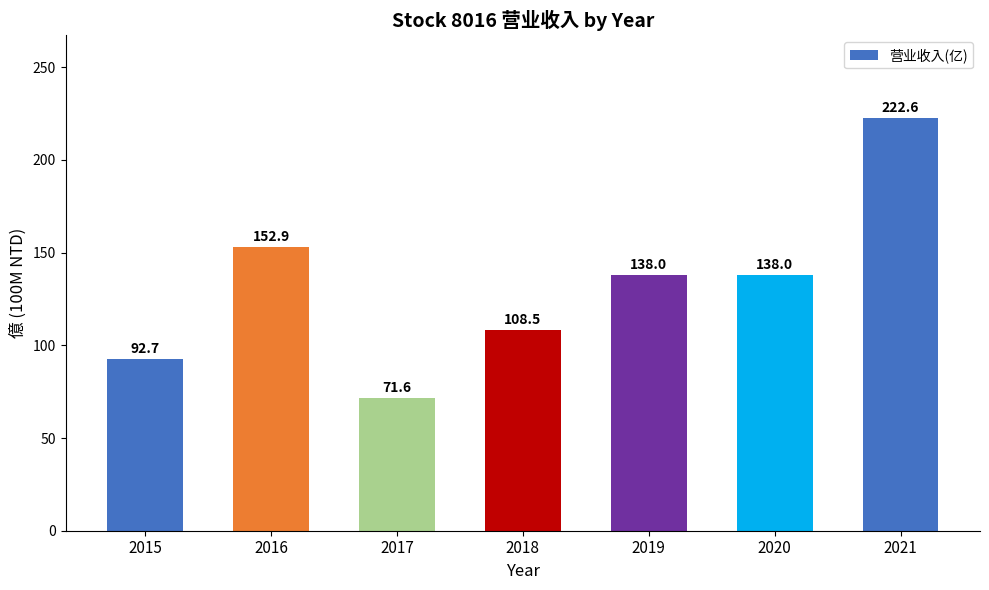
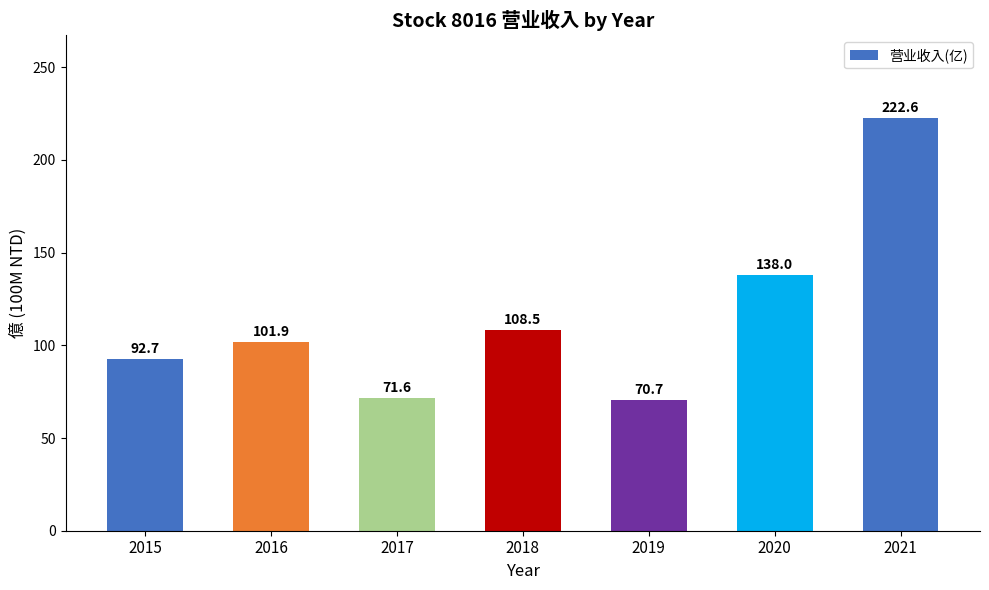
2016: 152.9 -> 101.9
2019: 138.0 -> 70.7
